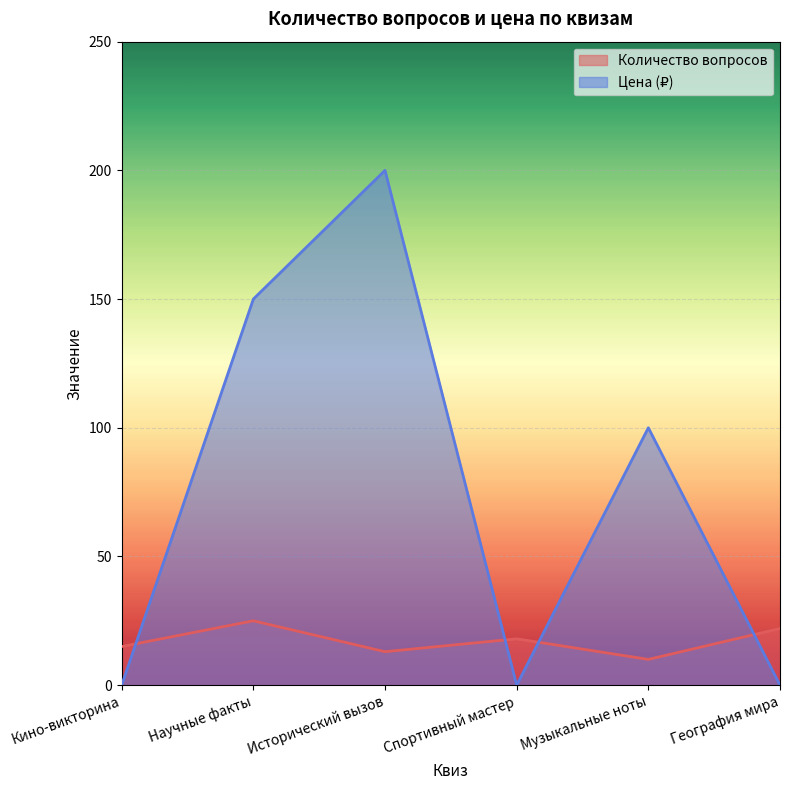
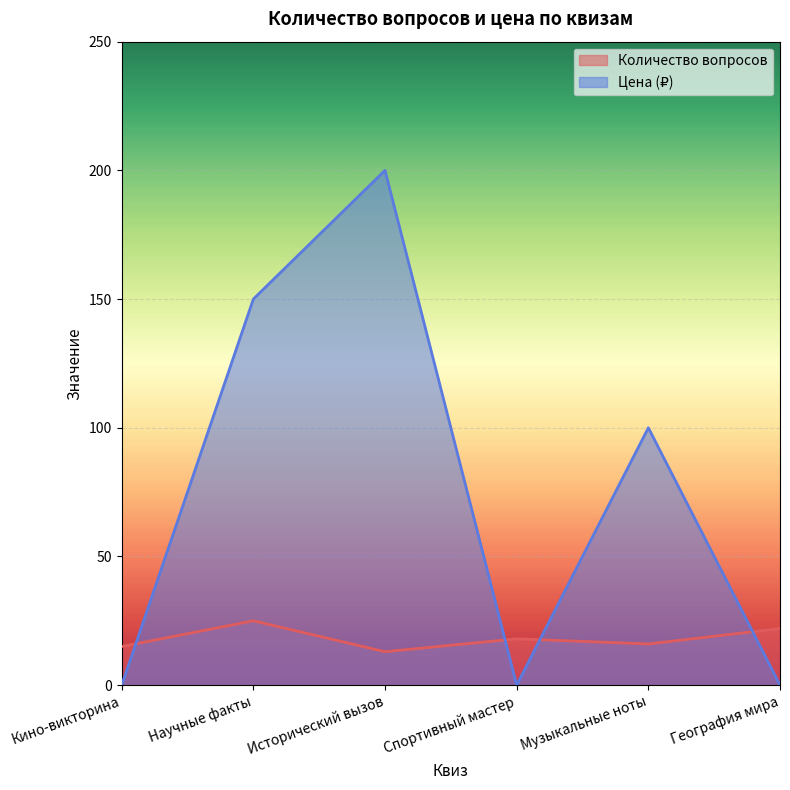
Количество вопросов, Музыкальные ноты: 10 -> 16
